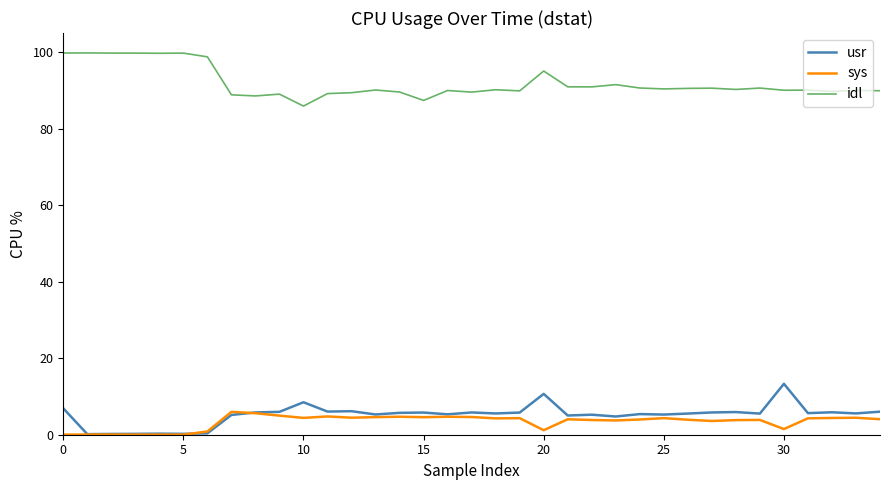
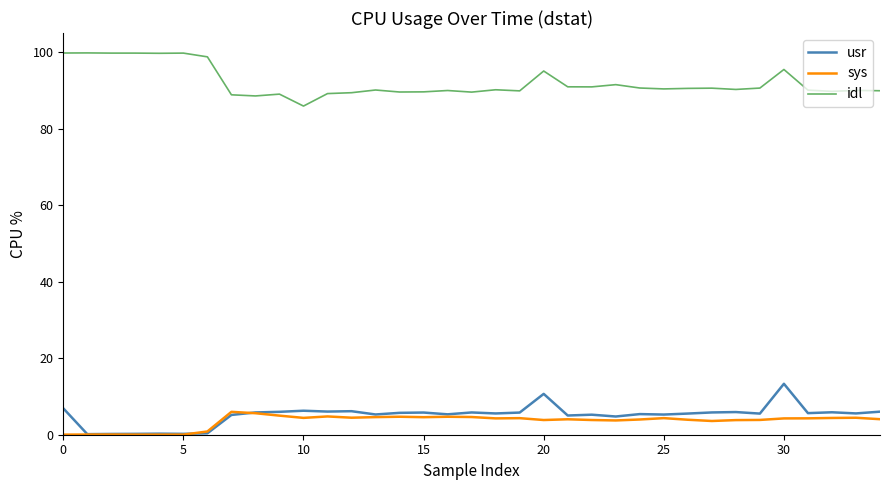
usr, 10: 8 -> 6
idl, 15: 87 -> 90
sys, 20: 1 -> 4
sys, 30: 1 -> 4
idl, 30: 90 -> 95
